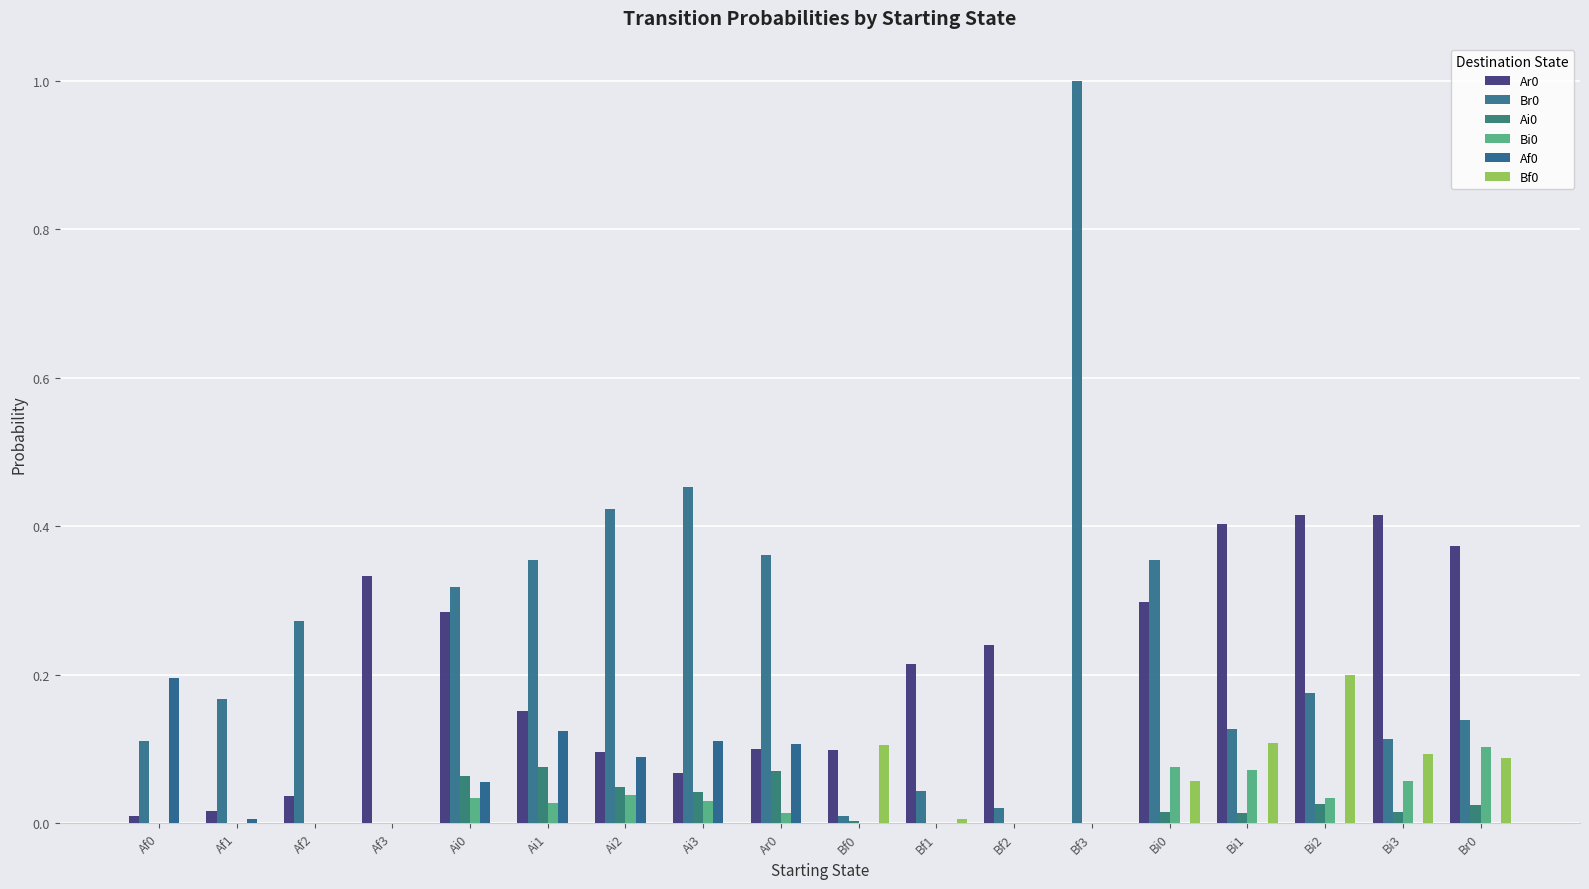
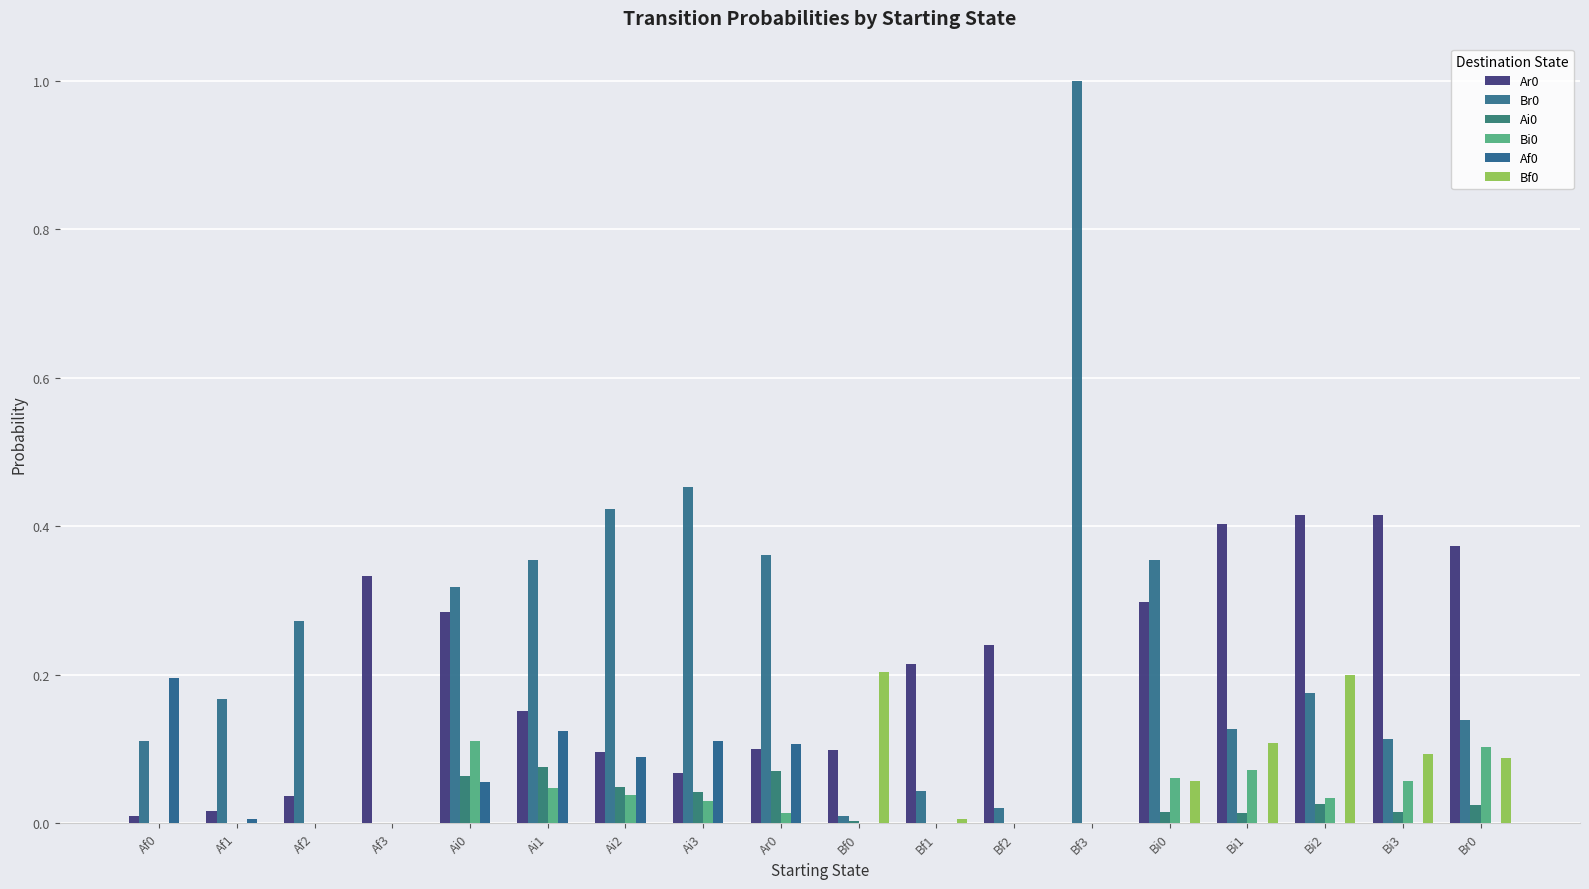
Bi0, Ai0: 0.03 -> 0.11
Bi0, Ai1: 0.03 -> 0.05
Bf0, Bf0: 0.11 -> 0.20
Bi0, Bi0: 0.08 -> 0.06
